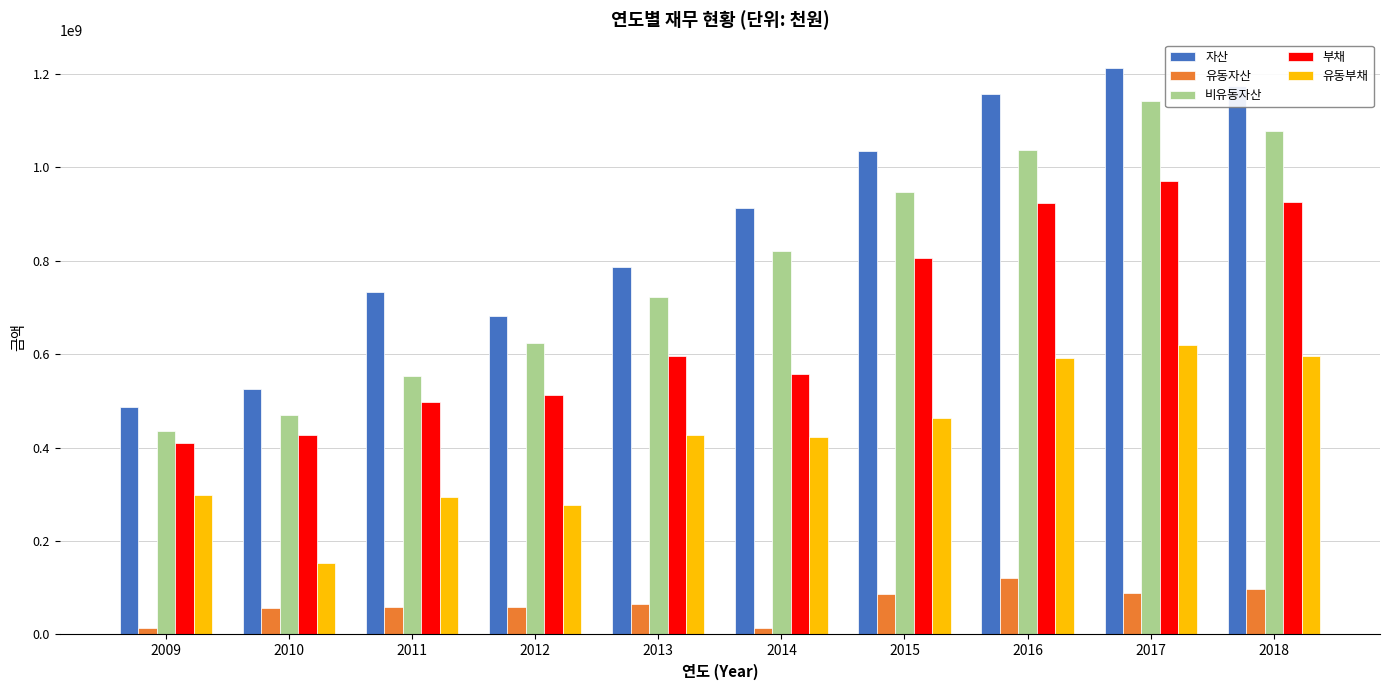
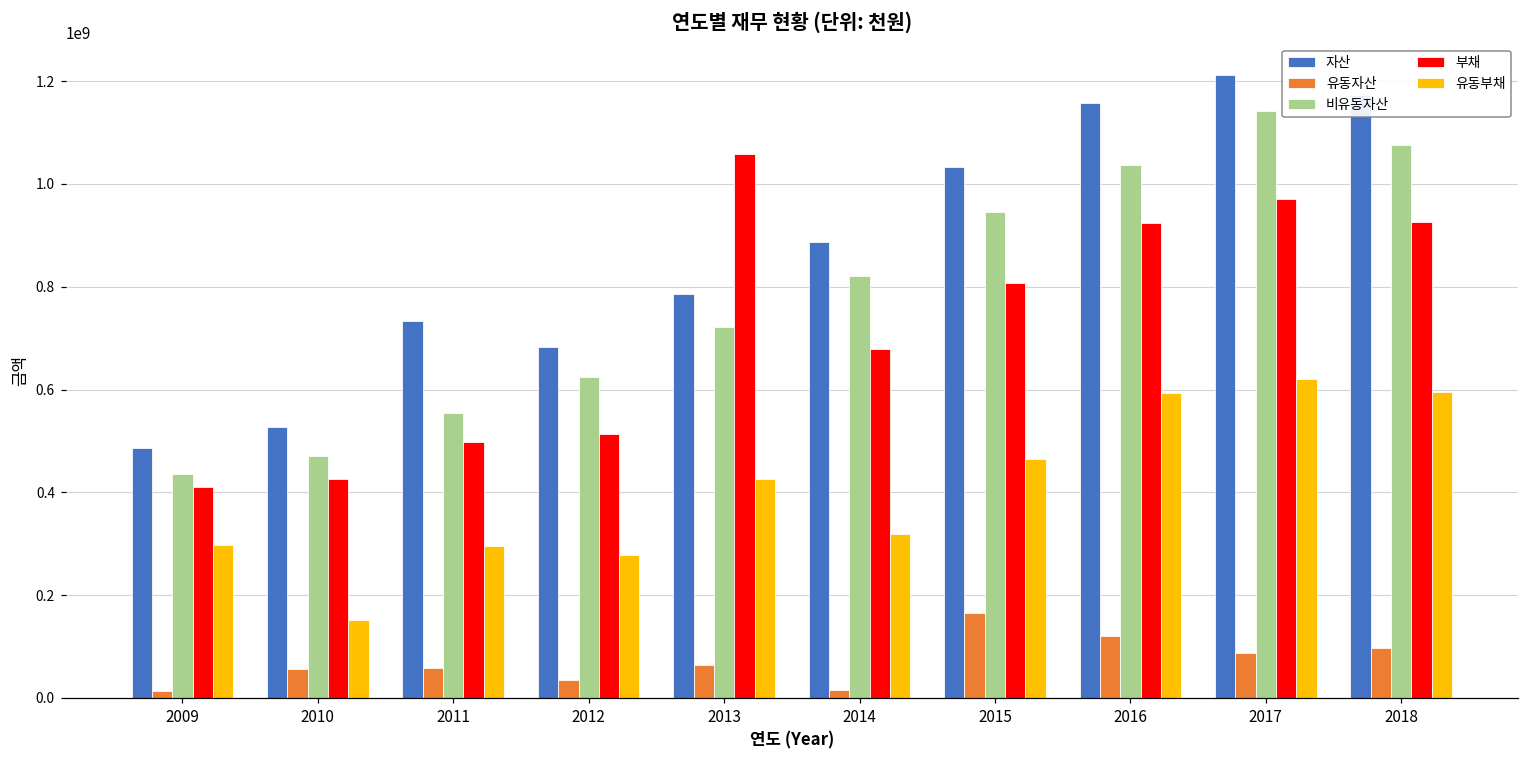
유동자산, 2012: 60000000 -> 40000000
부채, 2013: 600000000 -> 1060000000
자산, 2014: 910000000 -> 890000000
부채, 2014: 560000000 -> 680000000
유동부채, 2014: 420000000 -> 320000000
유동자산, 2015: 90000000 -> 170000000
